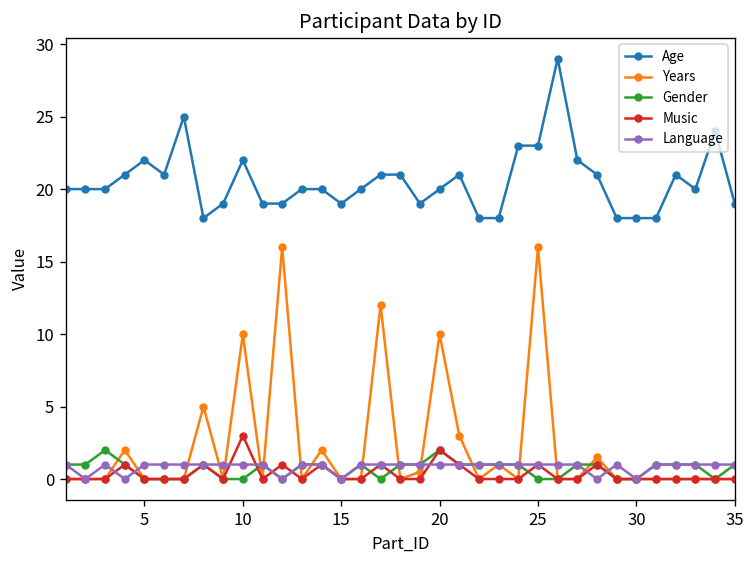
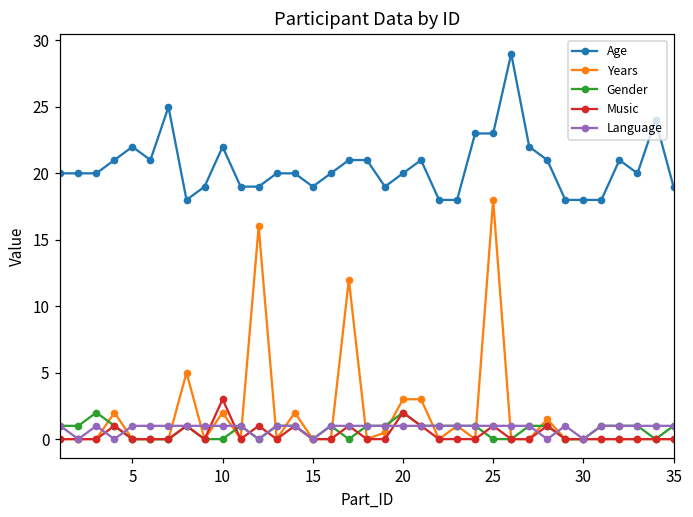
Years, 10: 10 -> 2
Years, 20: 10 -> 3
Years, 25: 16 -> 18
